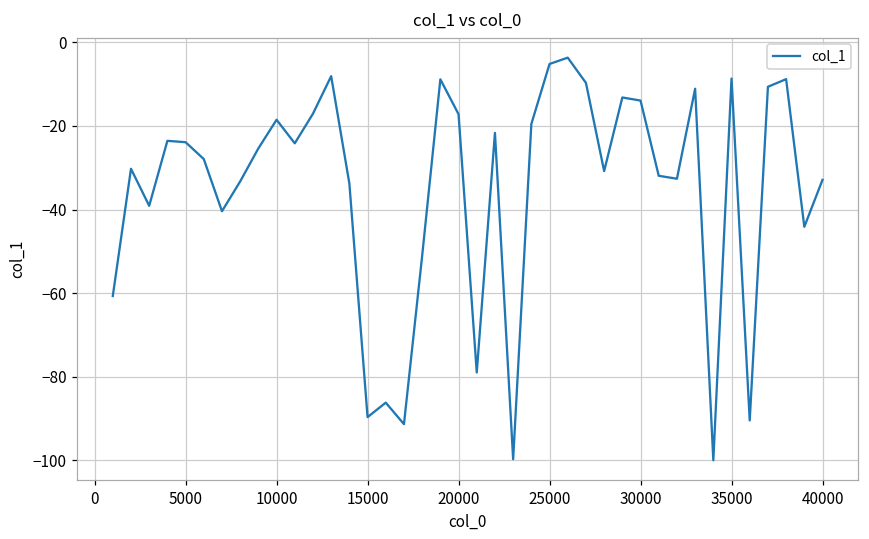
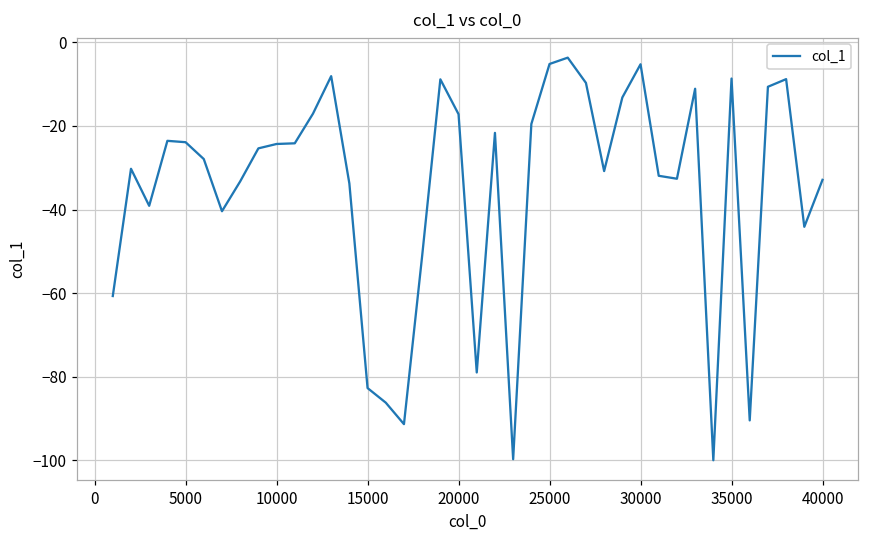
10000: -19 -> -24
15000: -90 -> -83
30000: -14 -> -5
